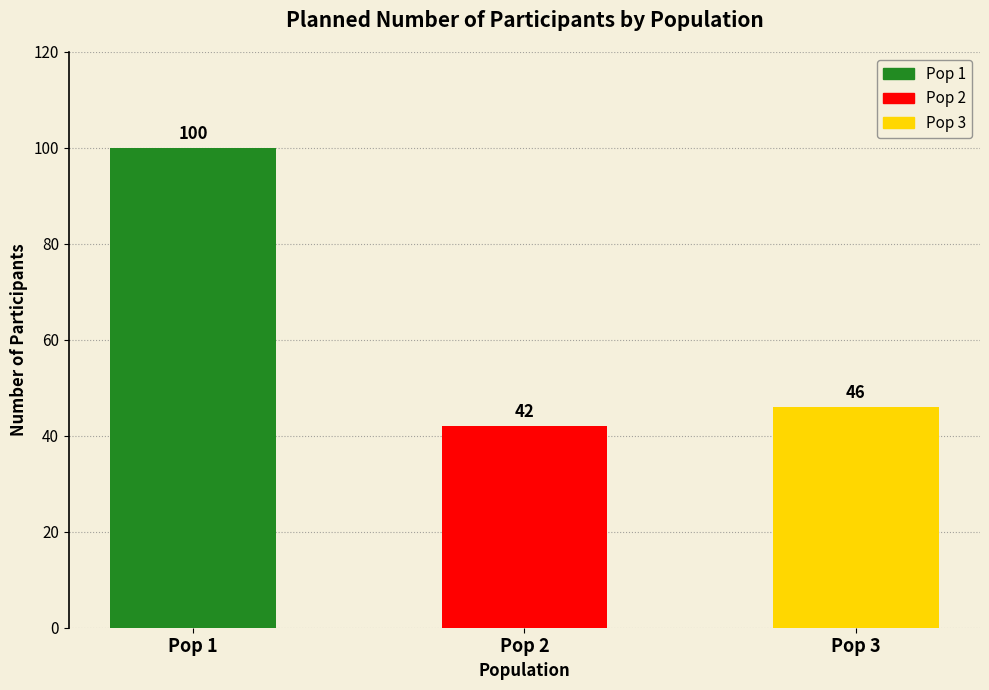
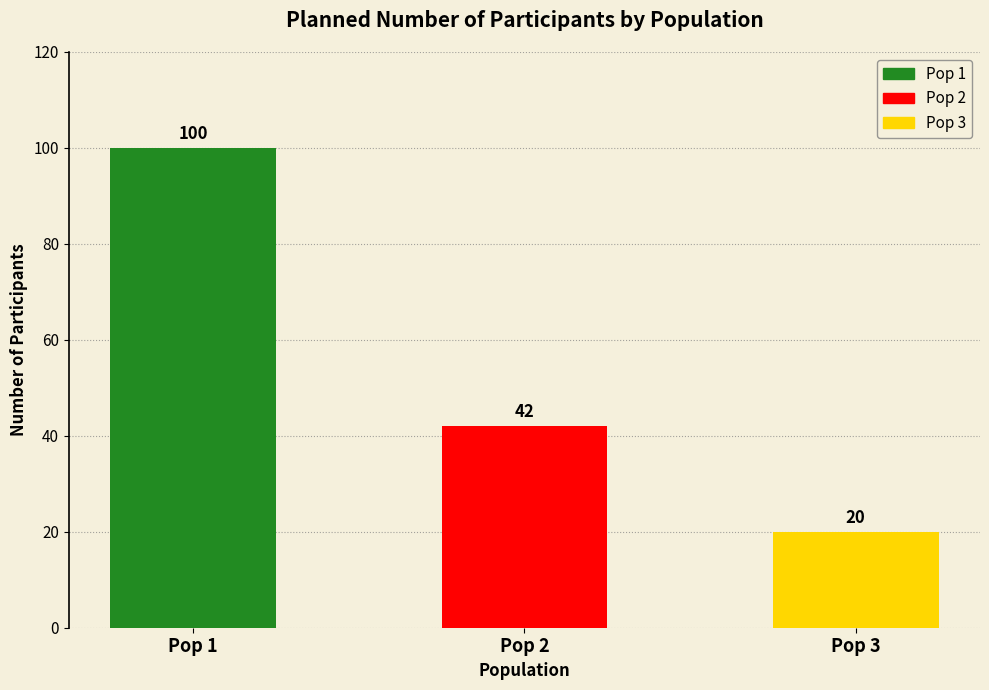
Pop 3: 46 -> 20
